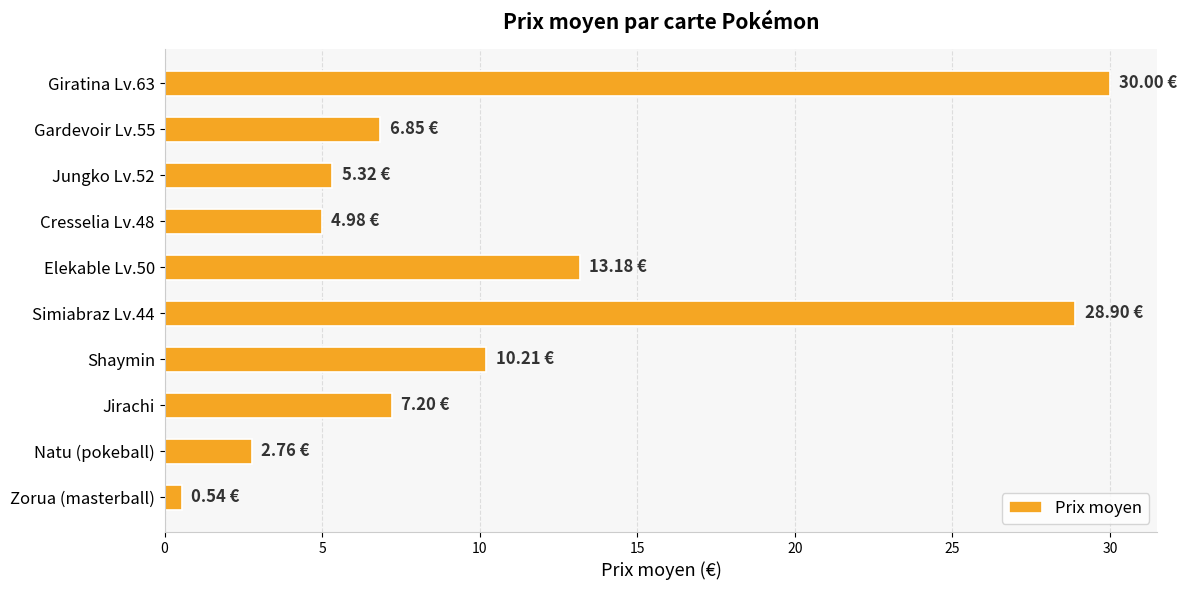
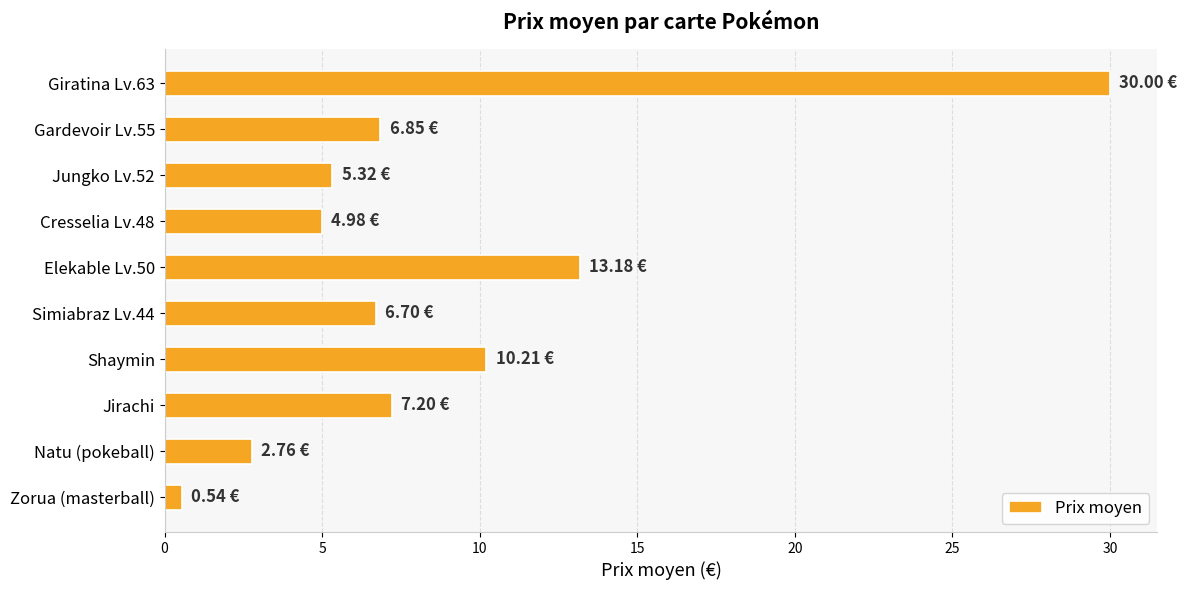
Simiabraz Lv.44: 28.90 -> 6.70
